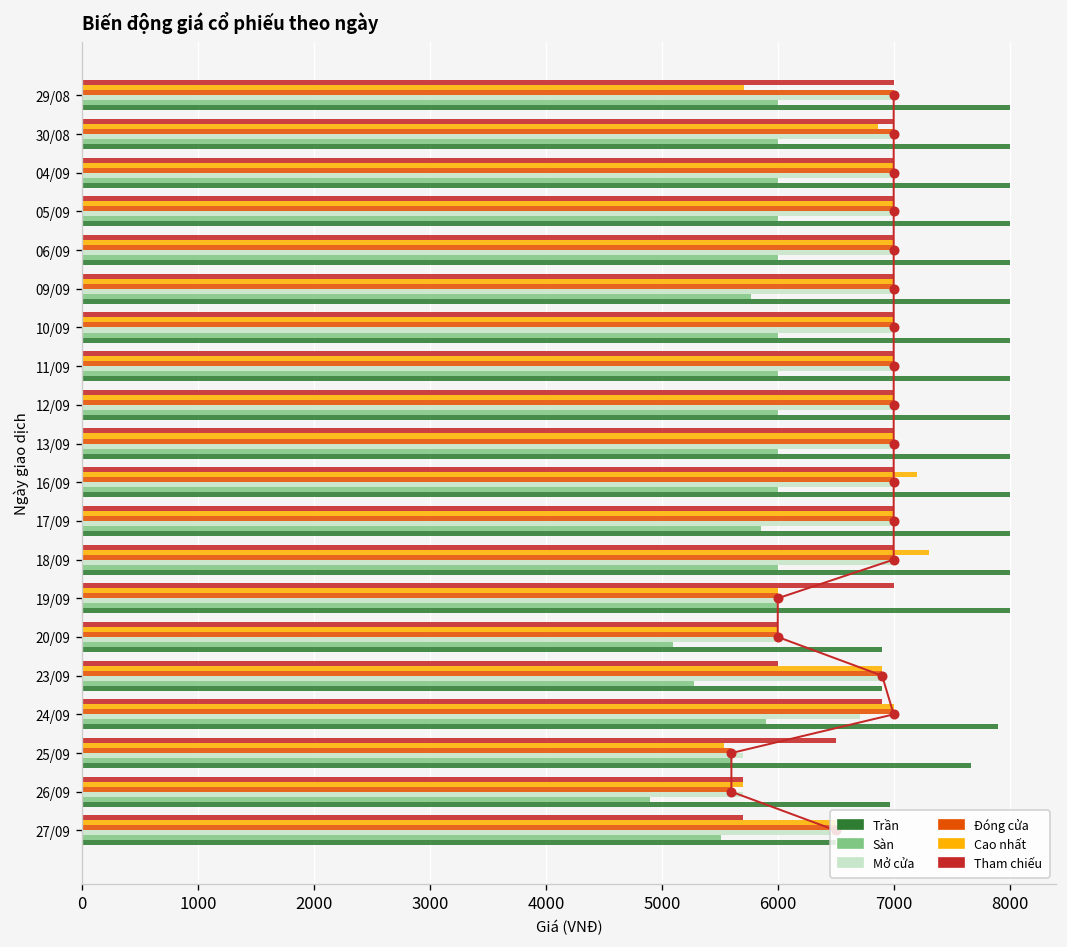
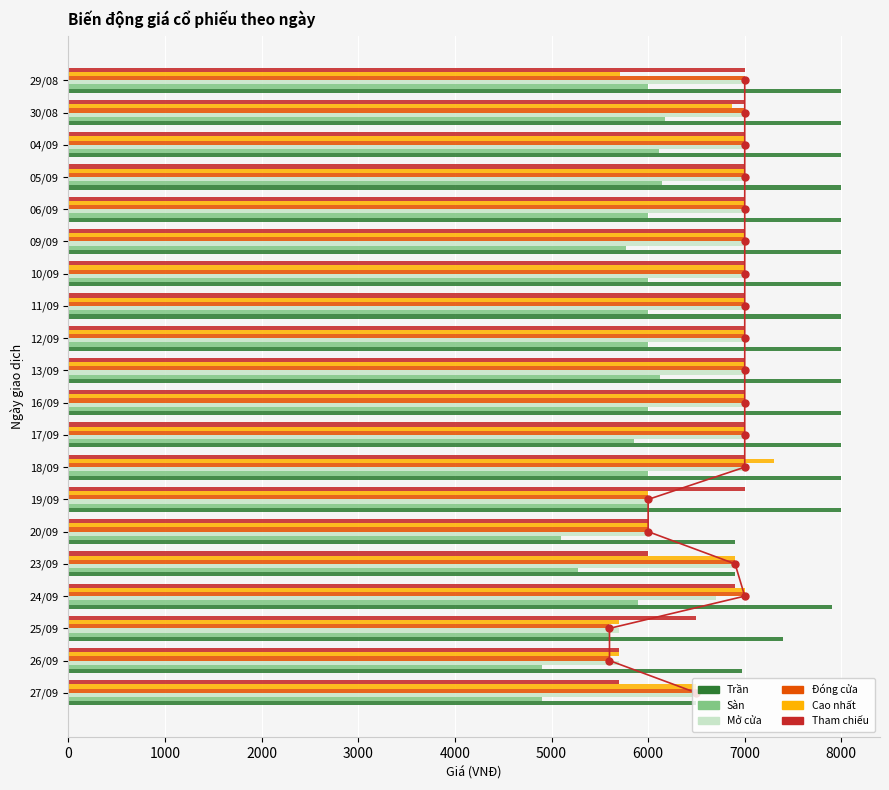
Sàn, 30/08: 6000 -> 6200
Sàn, 04/09: 6000 -> 6100
Sàn, 05/09: 6000 -> 6100
Sàn, 13/09: 6000 -> 6100
Cao nhất, 16/09: 7200 -> 7000
Cao nhất, 25/09: 5500 -> 5700
Trần, 25/09: 7700 -> 7400
Sàn, 27/09: 5500 -> 4900
